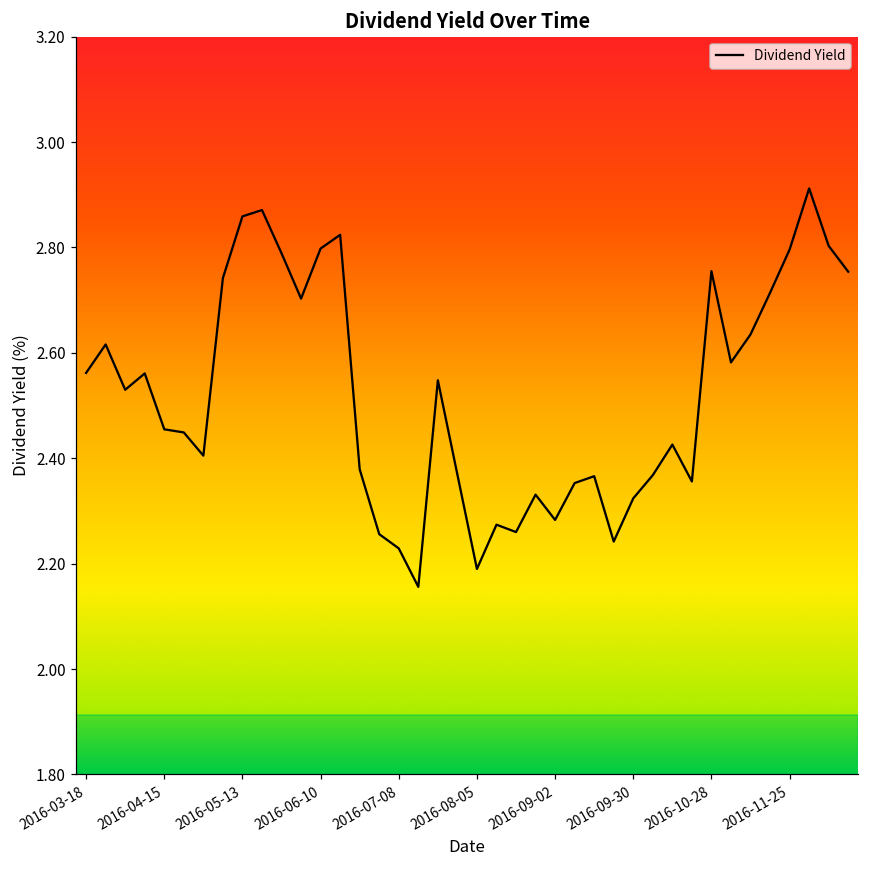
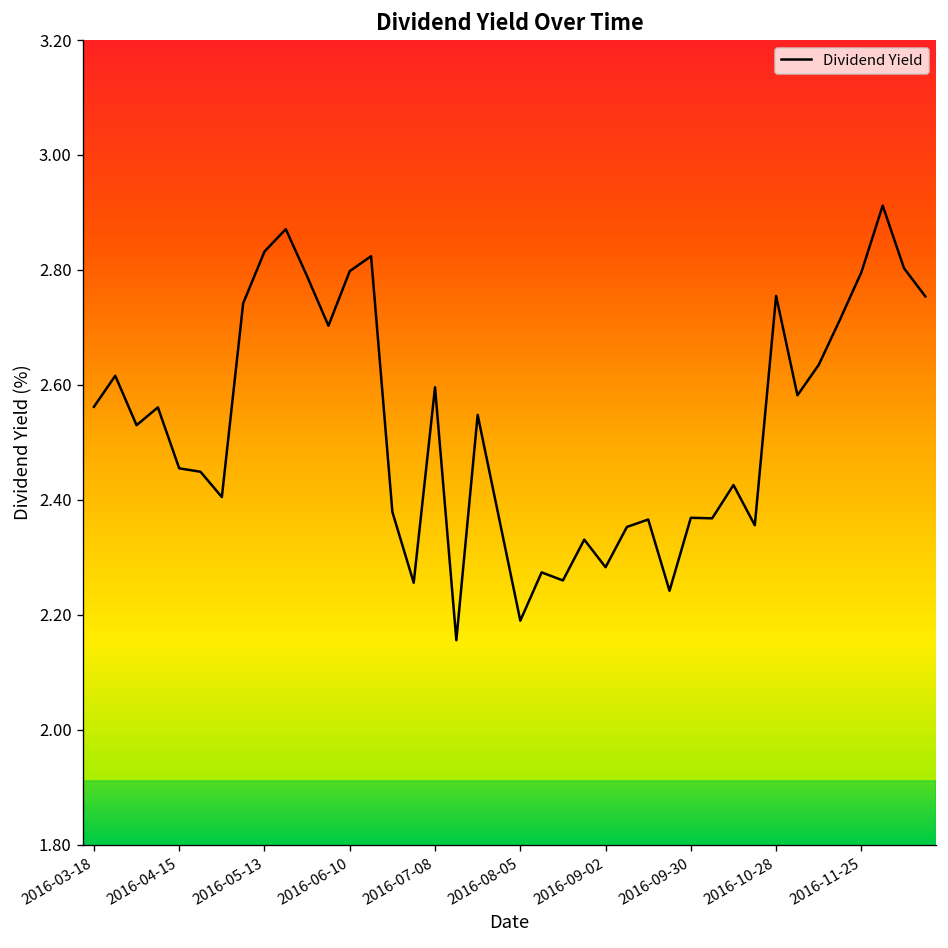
2016-05-13: 2.86 -> 2.83
2016-07-08: 2.23 -> 2.60
2016-09-30: 2.32 -> 2.37
